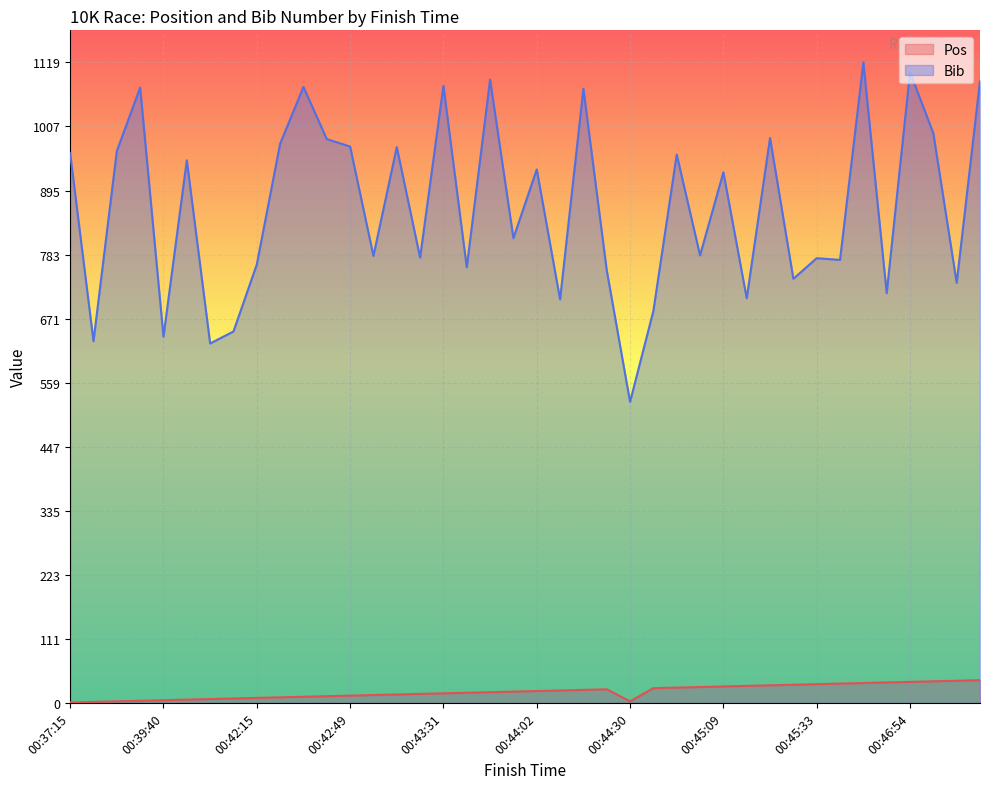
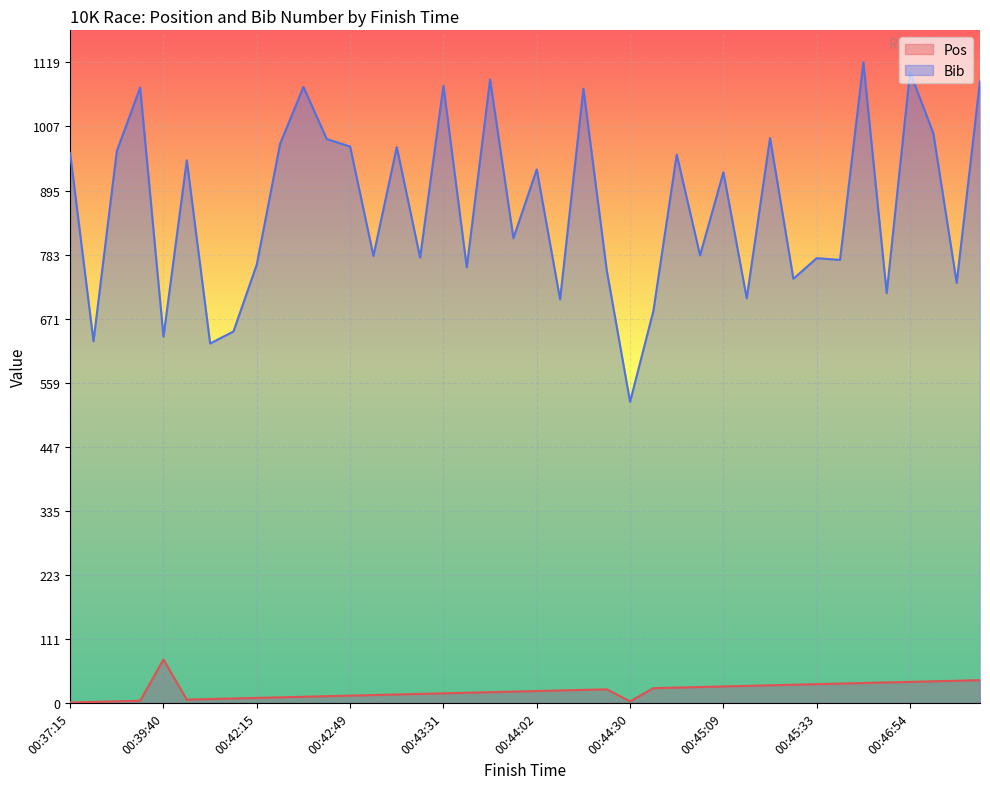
Pos, 00:39:40: 10 -> 80
